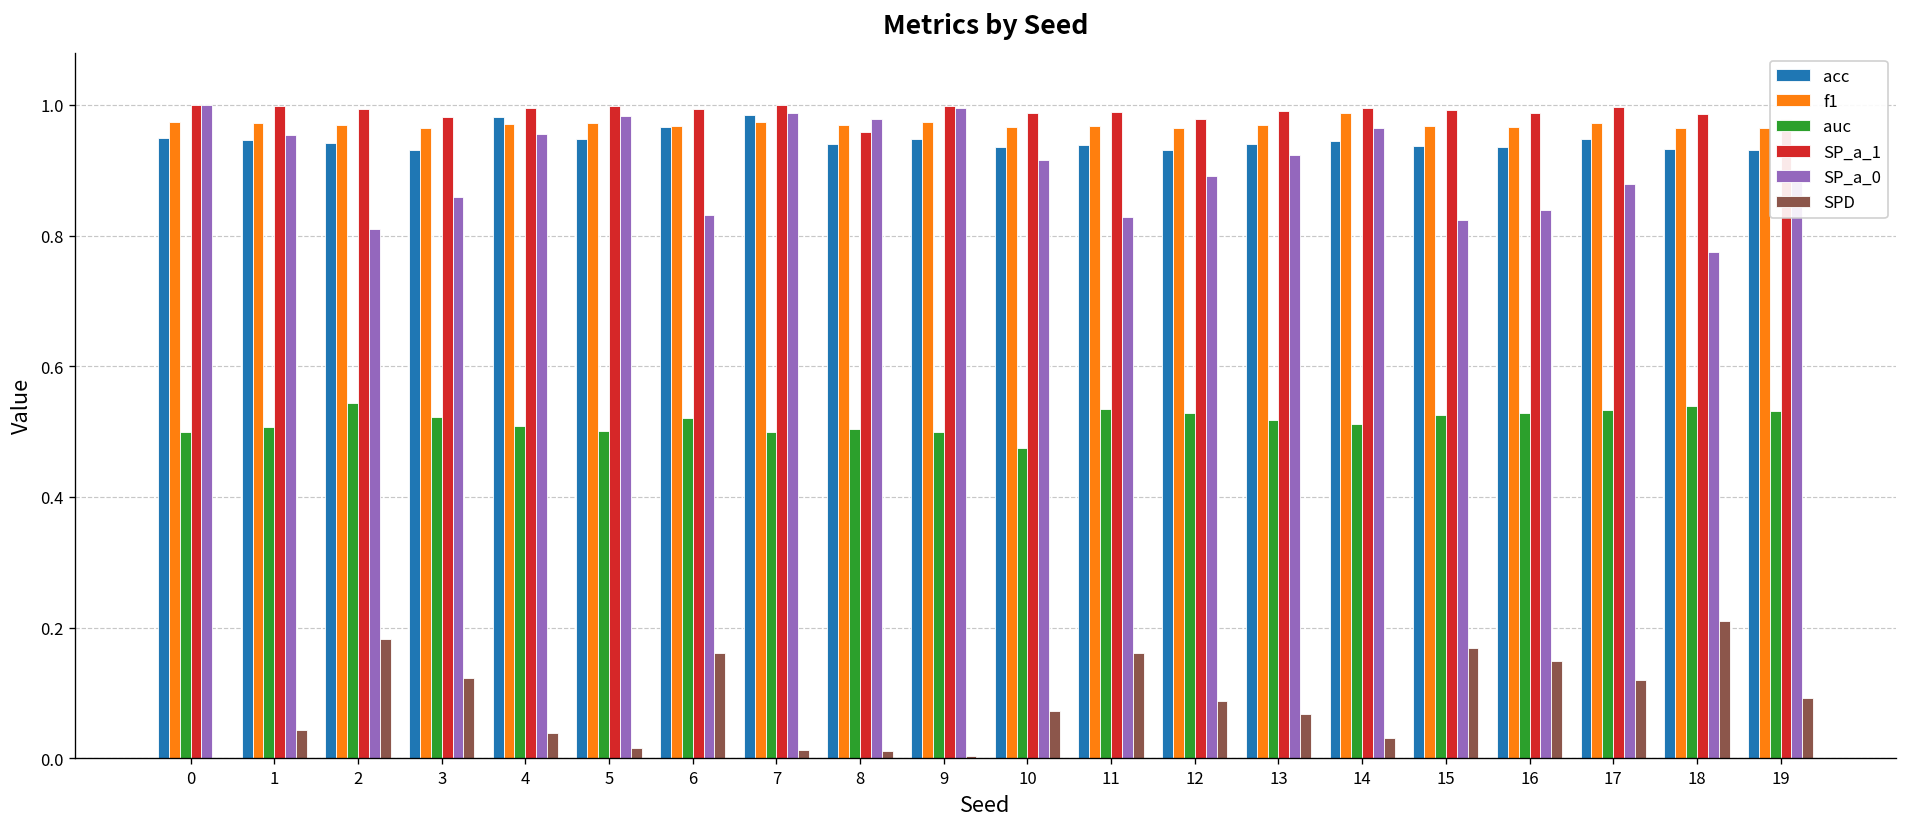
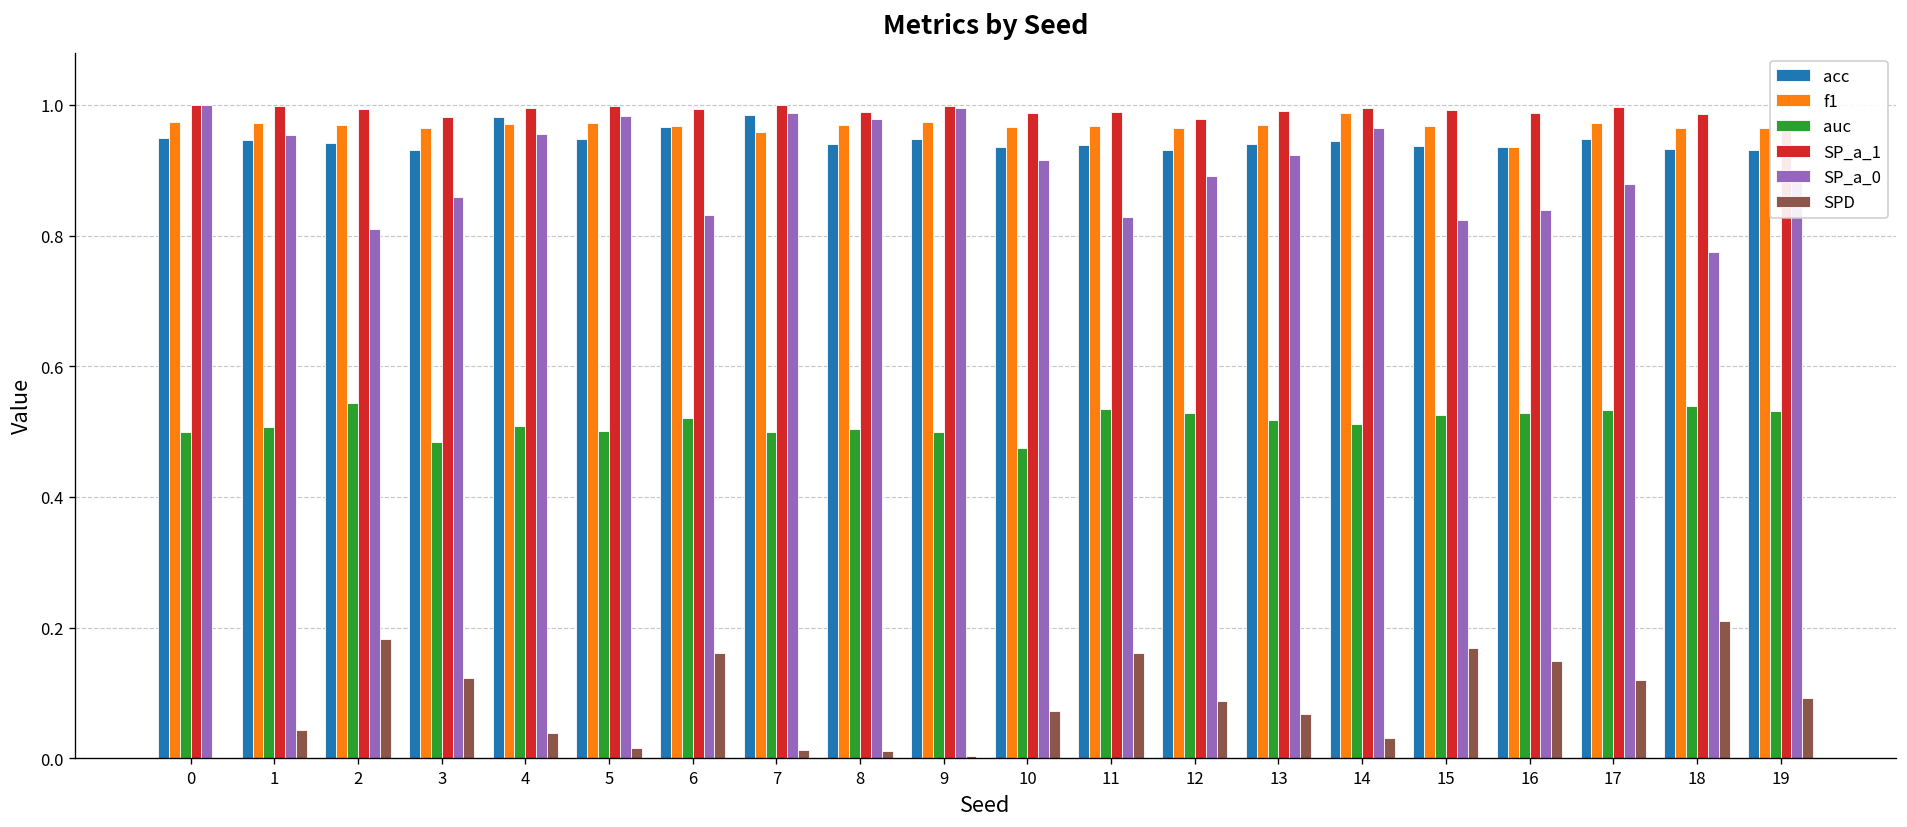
auc, 3: 0.52 -> 0.48
f1, 7: 0.97 -> 0.96
SP_a_1, 8: 0.96 -> 0.99
f1, 16: 0.97 -> 0.94
